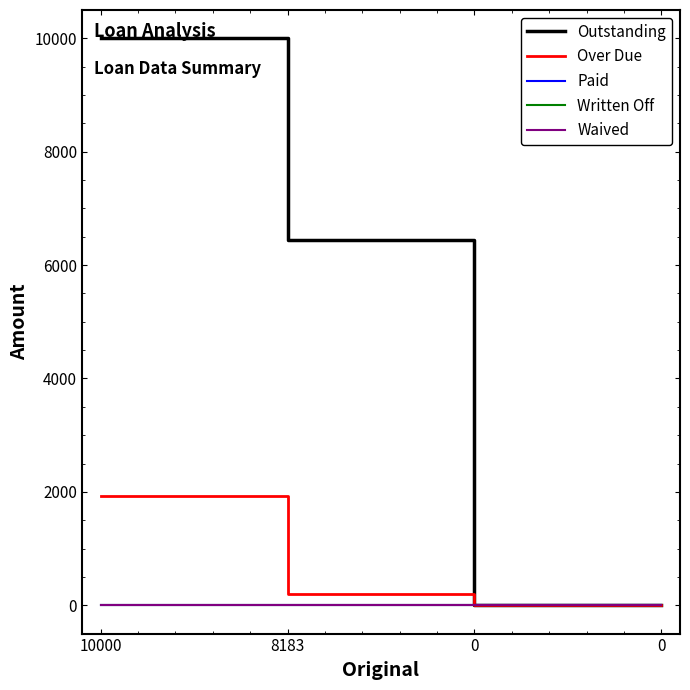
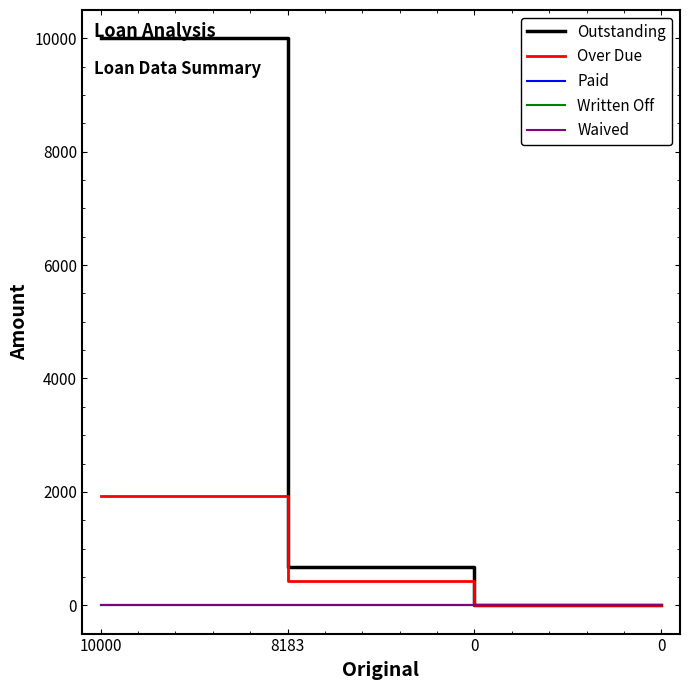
Outstanding, 8183: 6400 -> 700
Over Due, 8183: 200 -> 400
